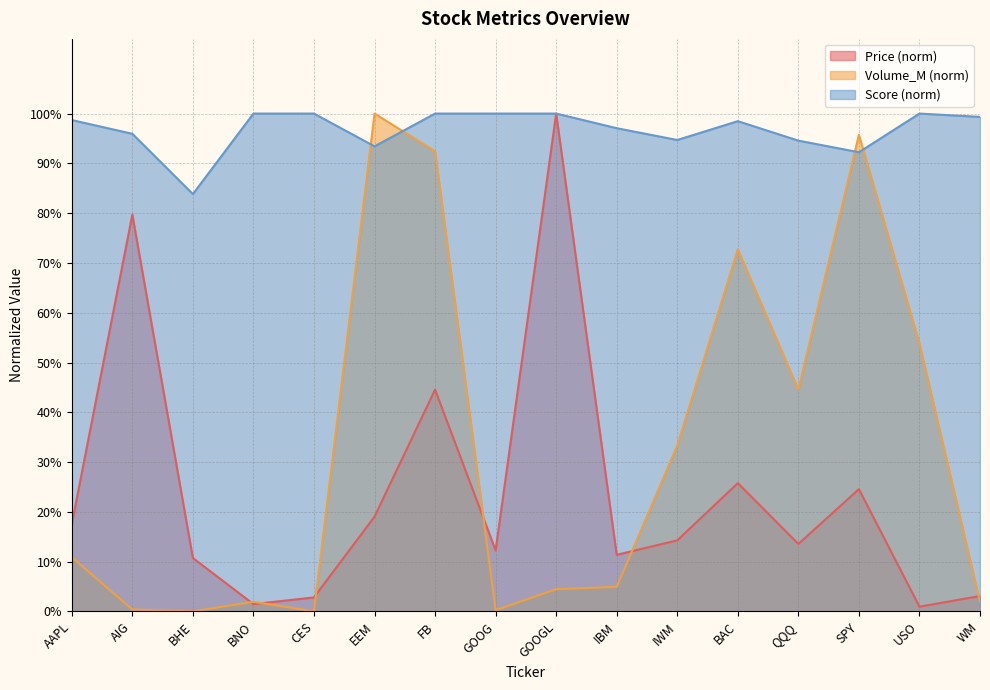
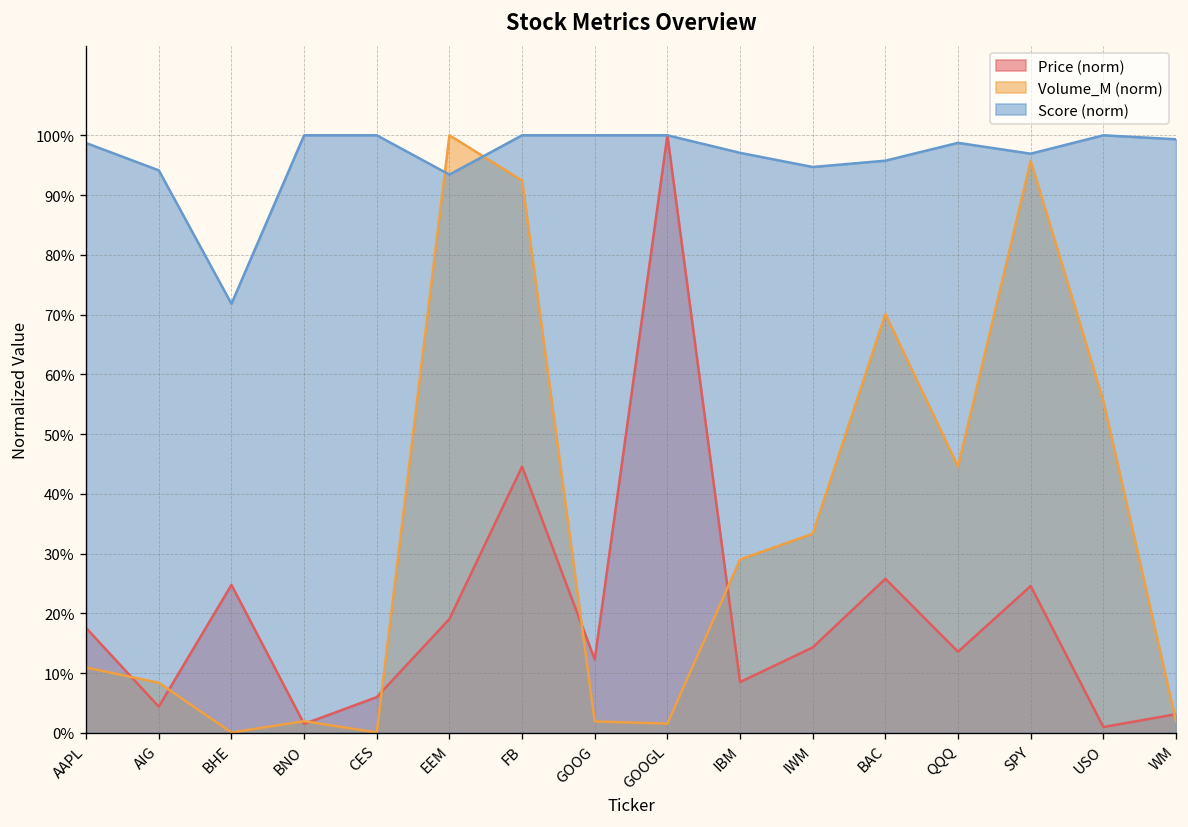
Price (norm), AIG: 80% -> 4%
Volume_M (norm), AIG: 0% -> 8%
Score (norm), AIG: 96% -> 94%
Price (norm), BHE: 11% -> 25%
Score (norm), BHE: 84% -> 72%
Price (norm), CES: 3% -> 6%
Volume_M (norm), GOOG: 0% -> 2%
Volume_M (norm), GOOGL: 4% -> 2%
Price (norm), IBM: 11% -> 8%
Volume_M (norm), IBM: 5% -> 29%
Volume_M (norm), BAC: 73% -> 70%
Score (norm), BAC: 98% -> 96%
Score (norm), QQQ: 95% -> 99%
Score (norm), SPY: 92% -> 97%
Volume_M (norm), USO: 54% -> 56%
